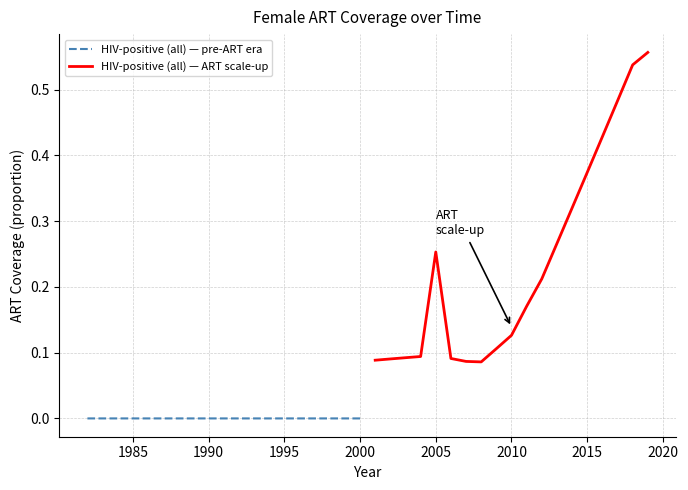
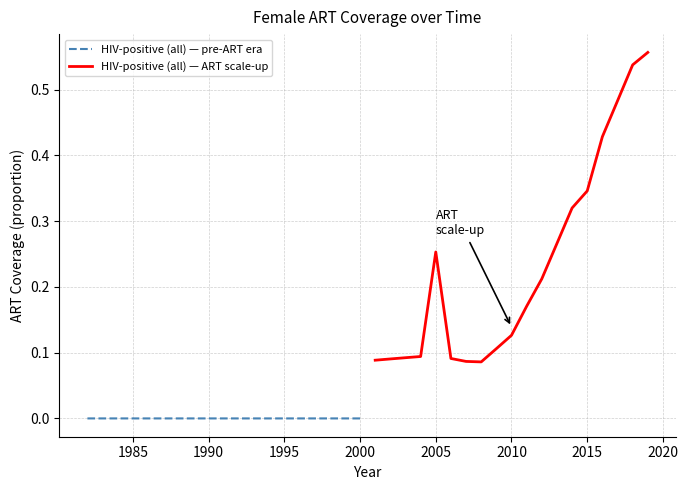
HIV-positive (all) — ART scale-up, 2015: 0.37 -> 0.35
